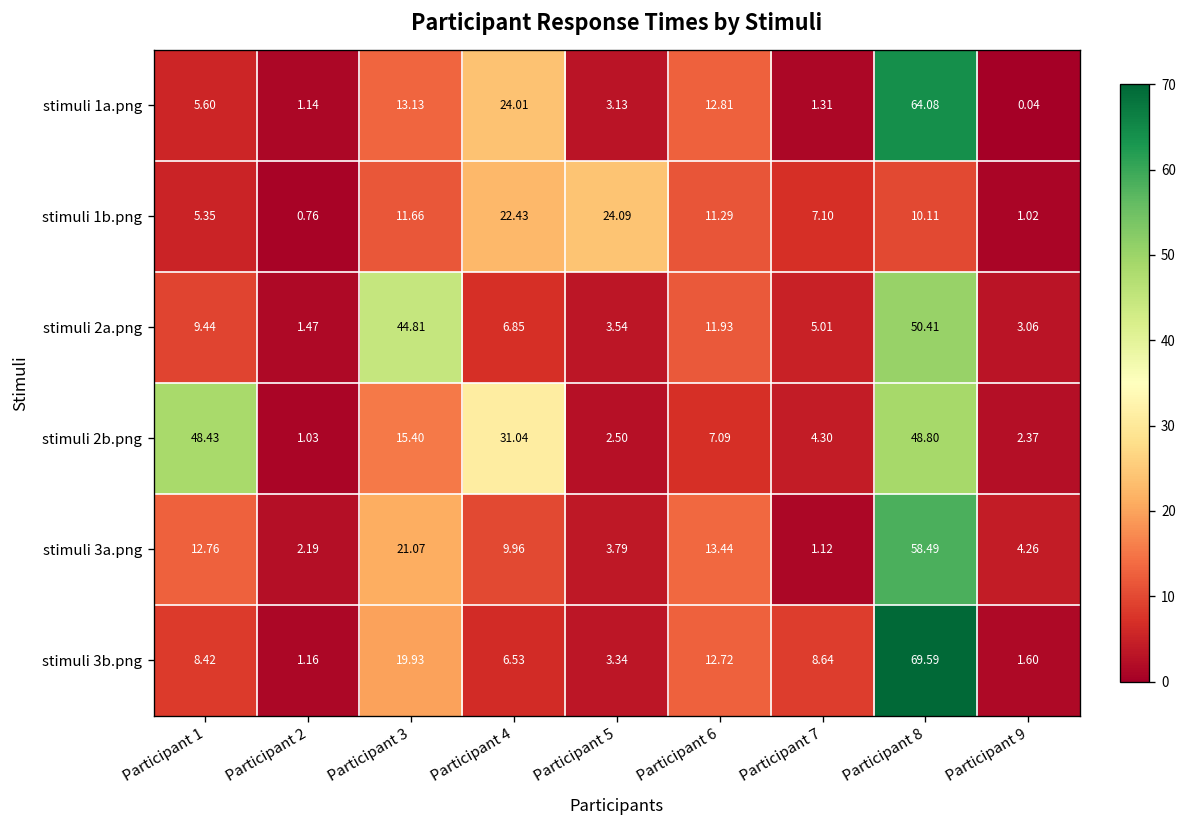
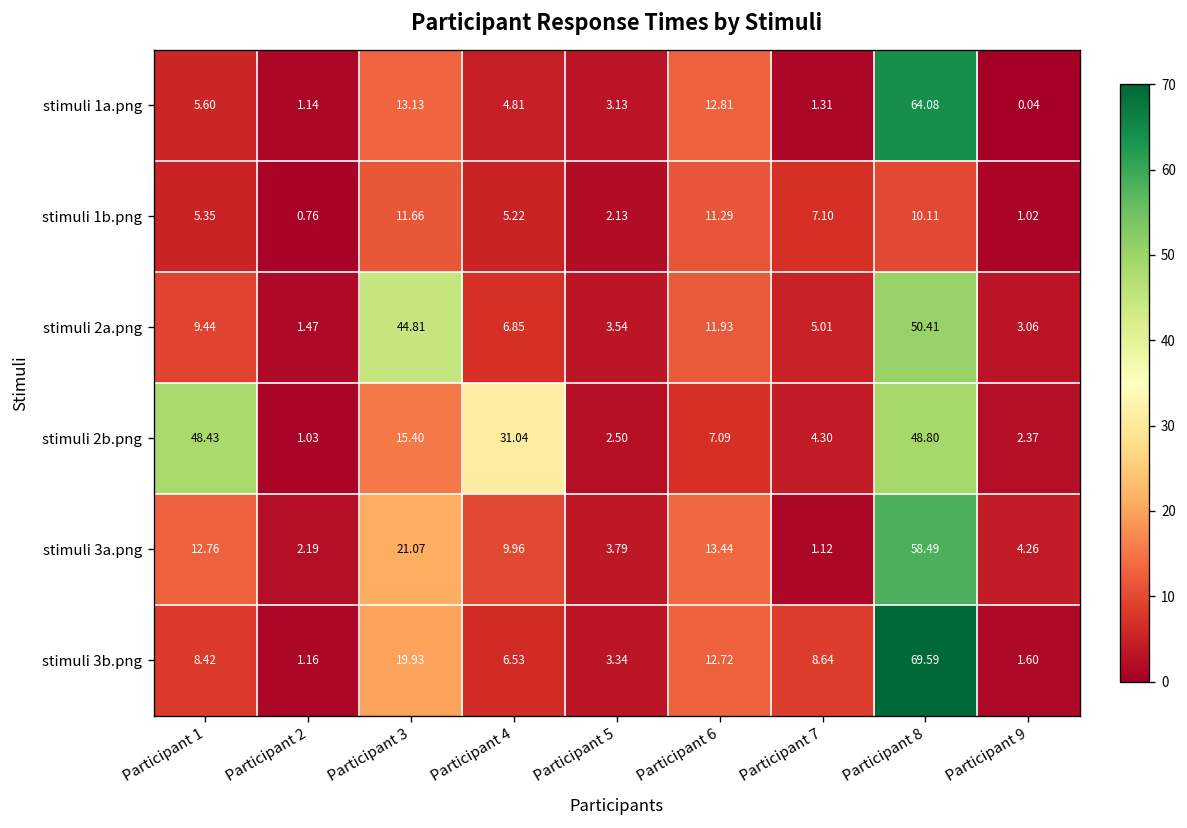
stimuli 1a.png, Participant 4: 24.01 -> 4.81
stimuli 1b.png, Participant 4: 22.43 -> 5.22
stimuli 1b.png, Participant 5: 24.09 -> 2.13
